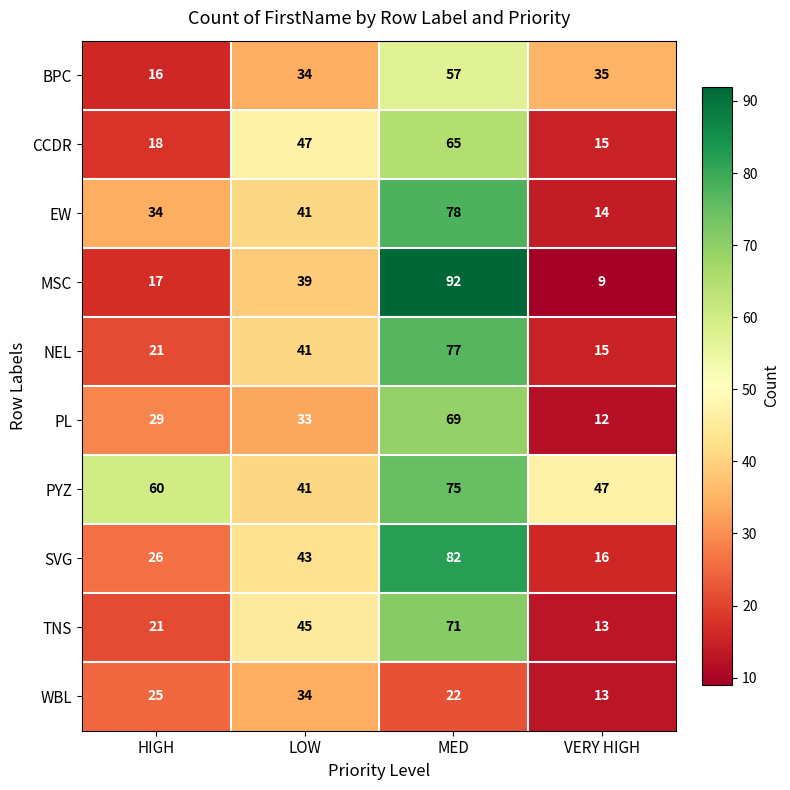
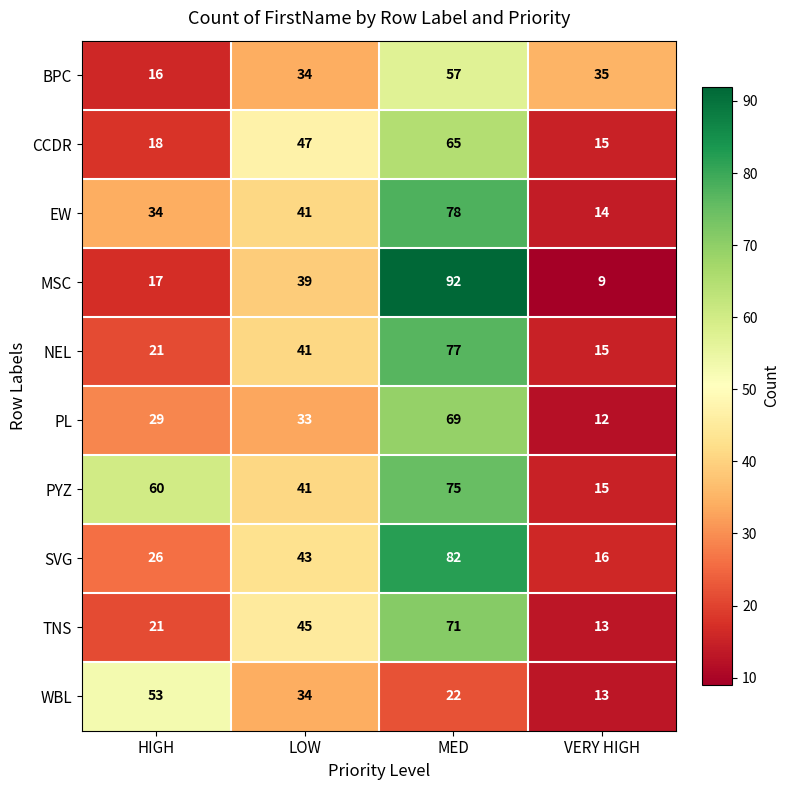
PYZ, VERY HIGH: 47 -> 15
WBL, HIGH: 25 -> 53
